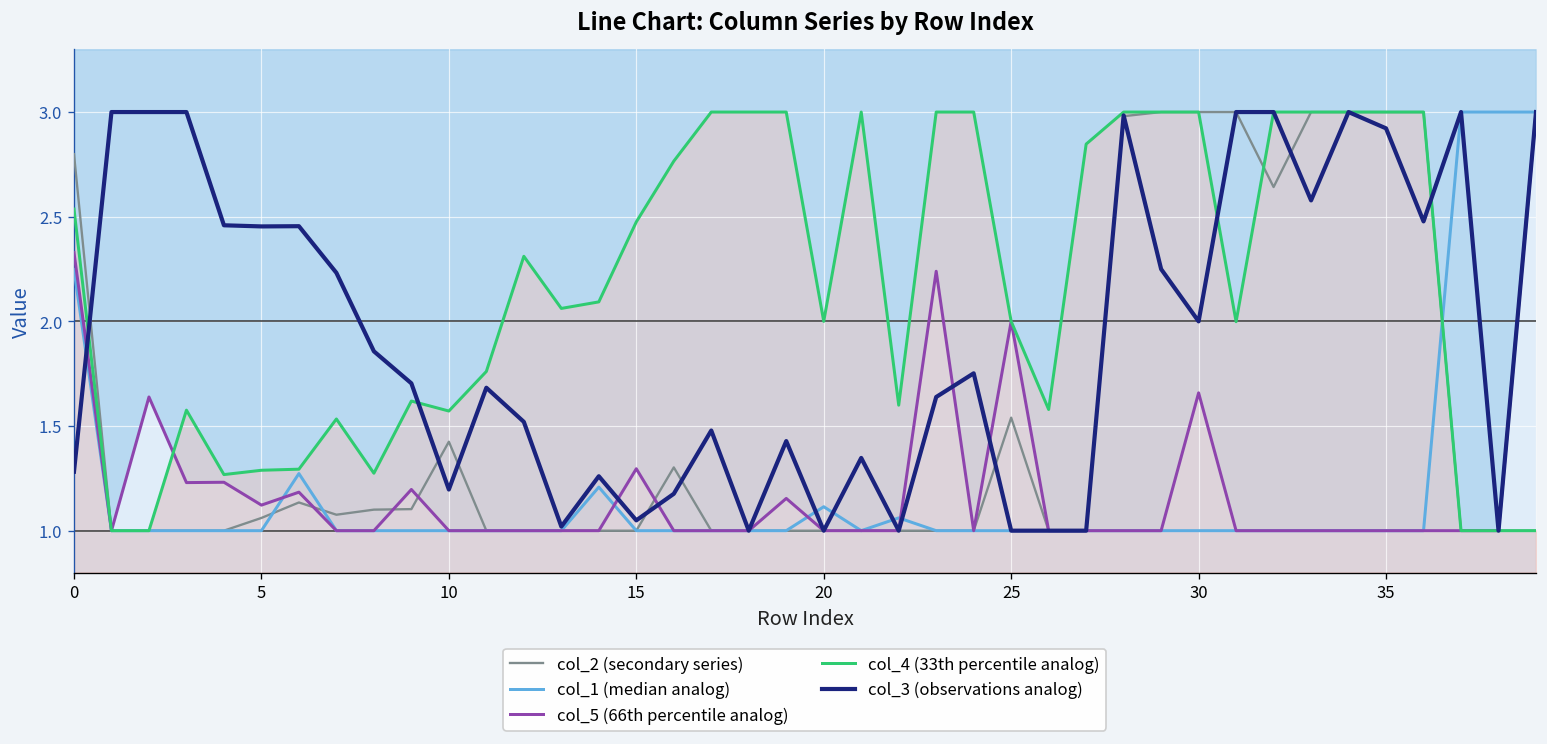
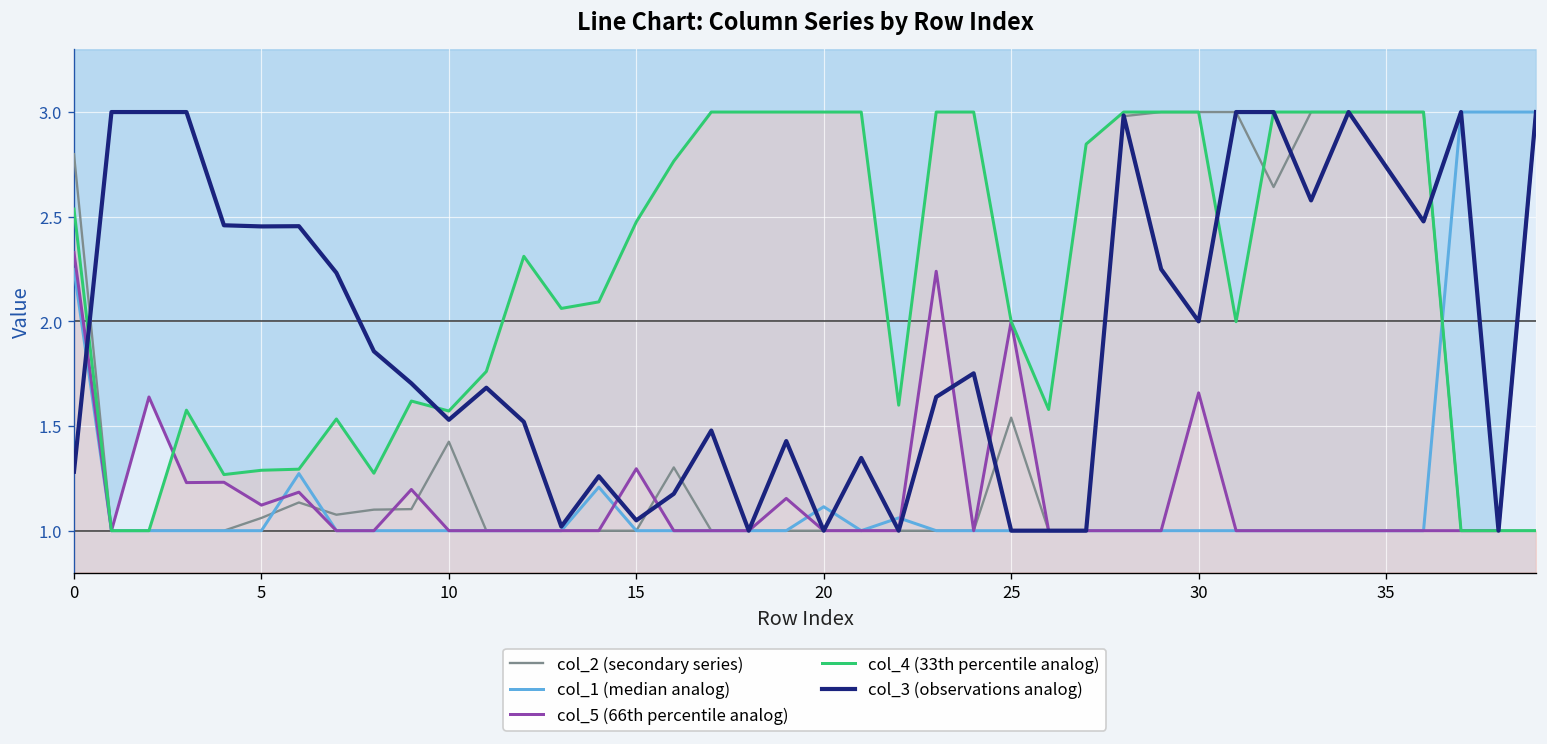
col_3 (observations analog), 10: 1.20 -> 1.53
col_4 (33th percentile analog), 20: 2 -> 3
col_3 (observations analog), 35: 2.92 -> 2.74
